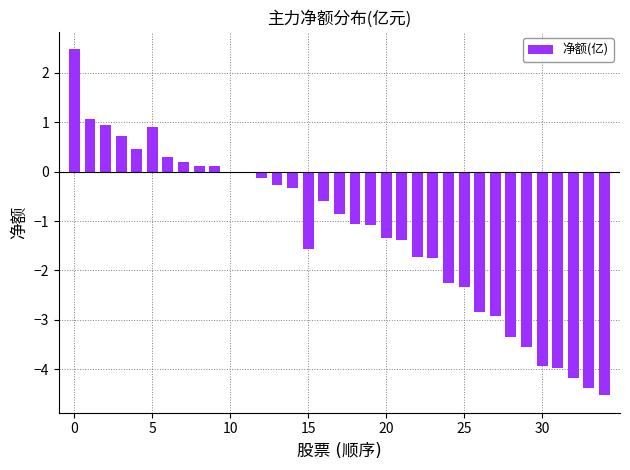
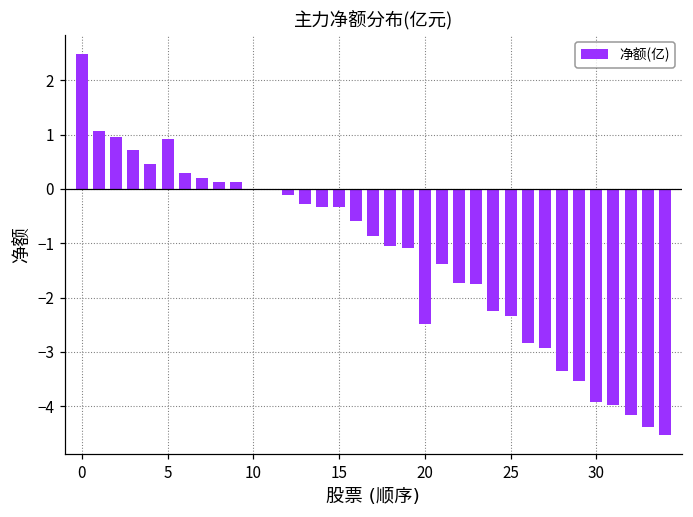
15: -1.6 -> -0.3
20: -1.3 -> -2.5
